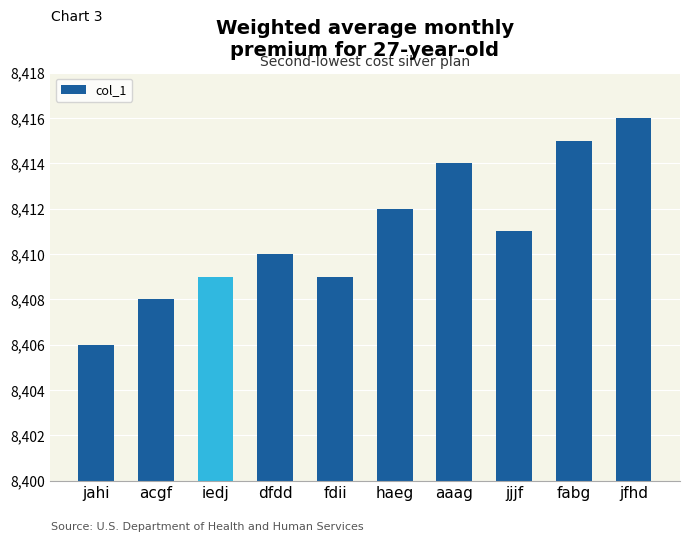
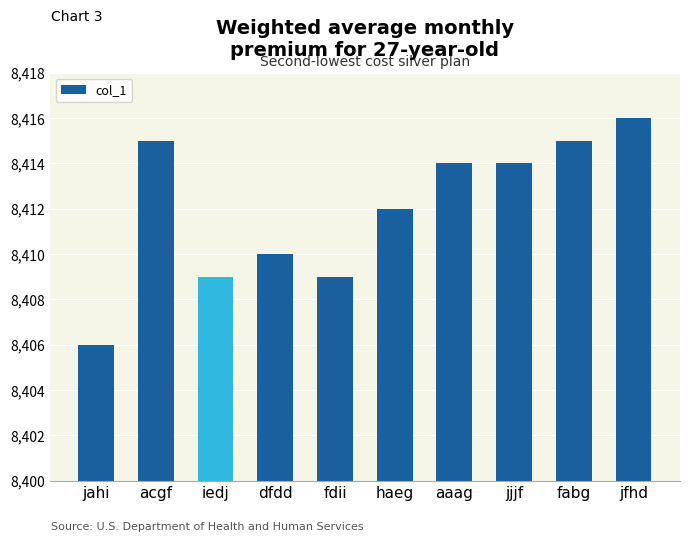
acgf: 8,408 -> 8,415
jjjf: 8,411 -> 8,414
